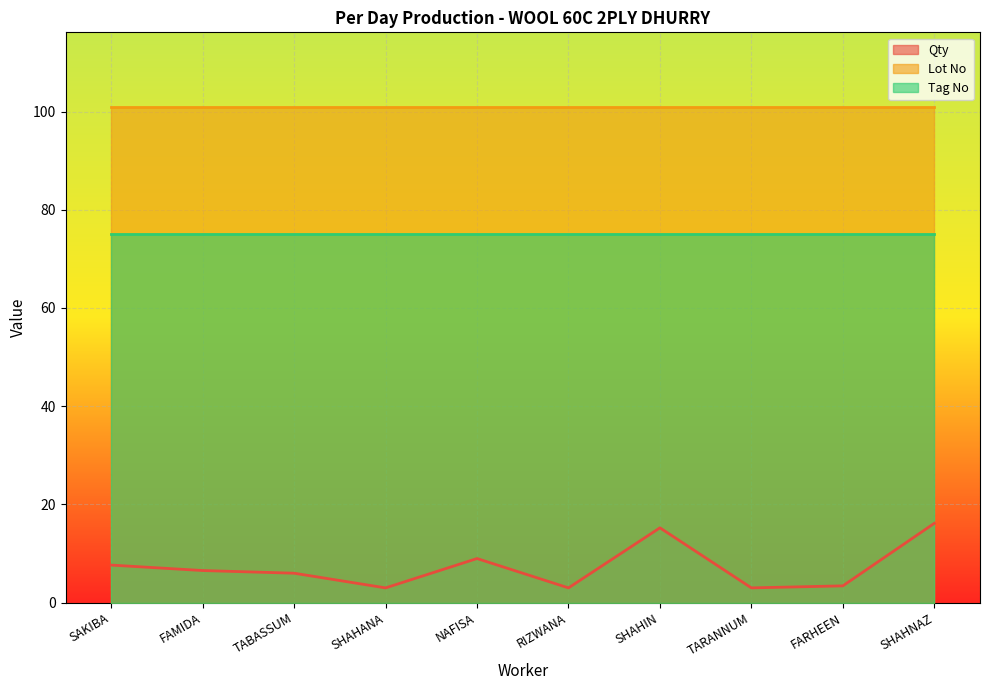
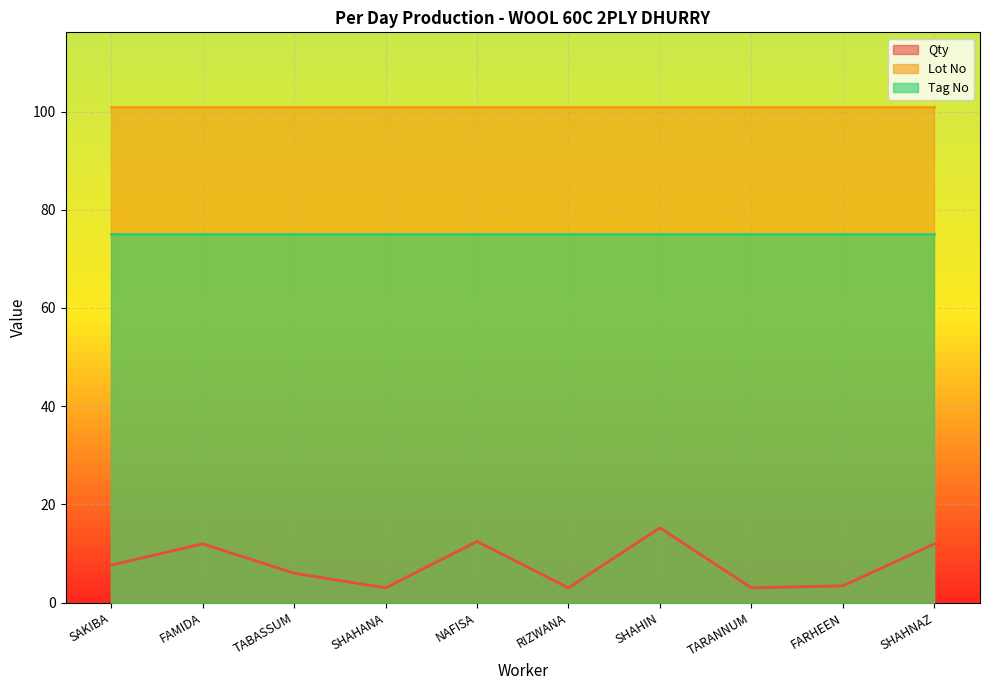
Qty, FAMIDA: 7 -> 12
Qty, NAFISA: 9 -> 12
Qty, SHAHNAZ: 16 -> 12
